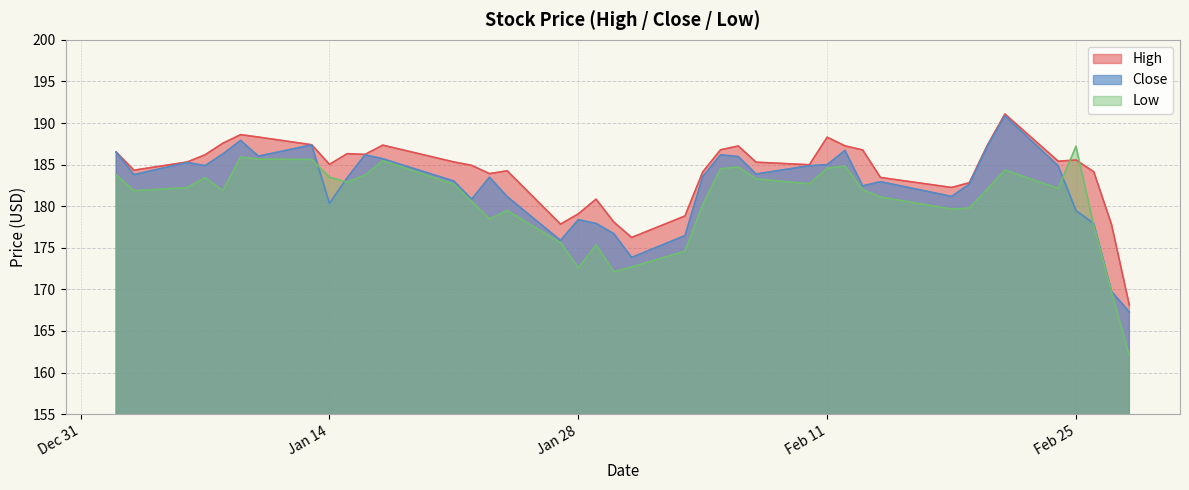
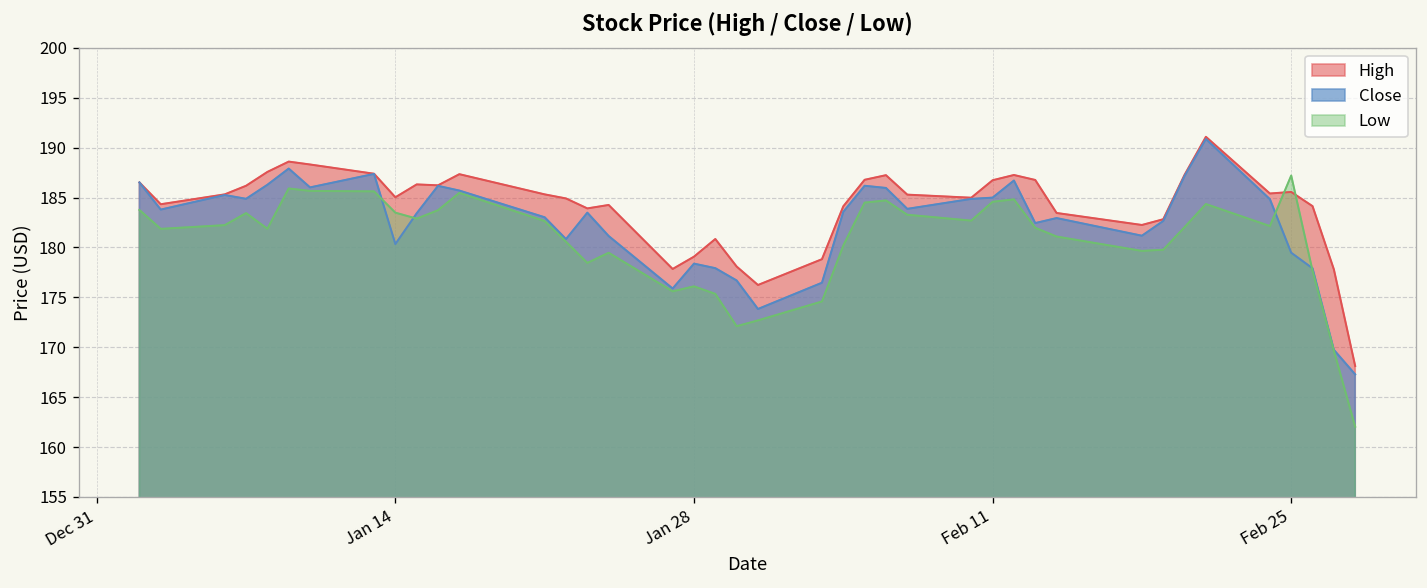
Low, Jan 28: 173 -> 176
High, Feb 11: 188 -> 187
